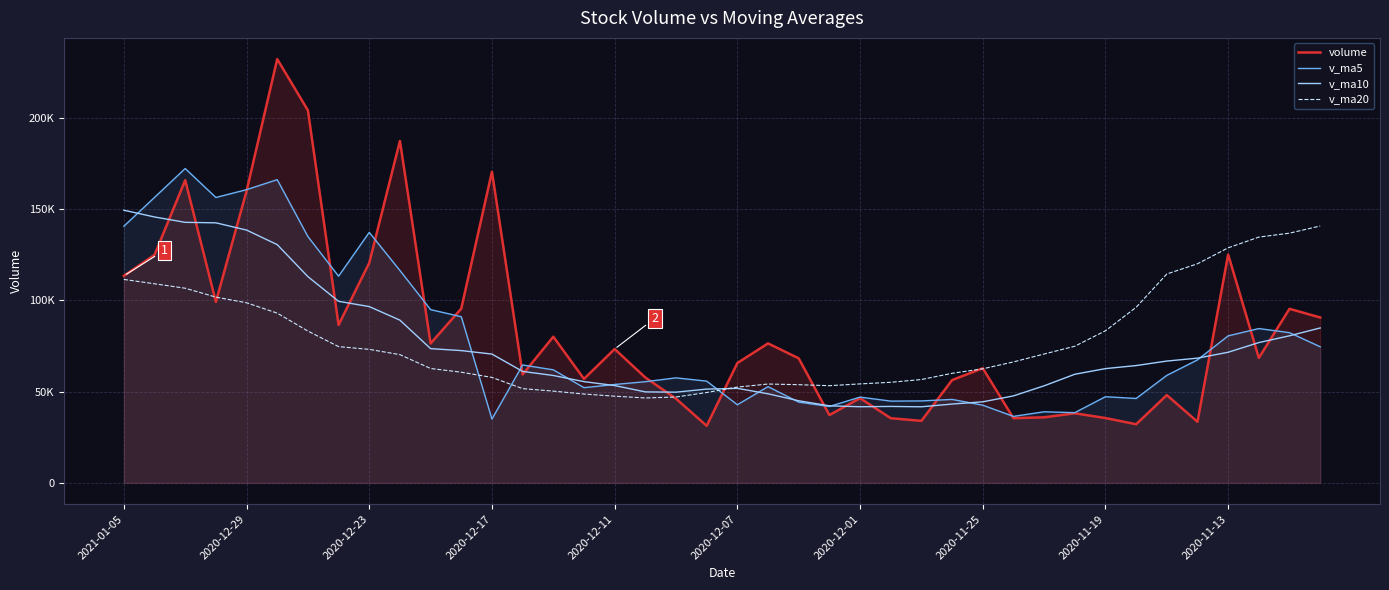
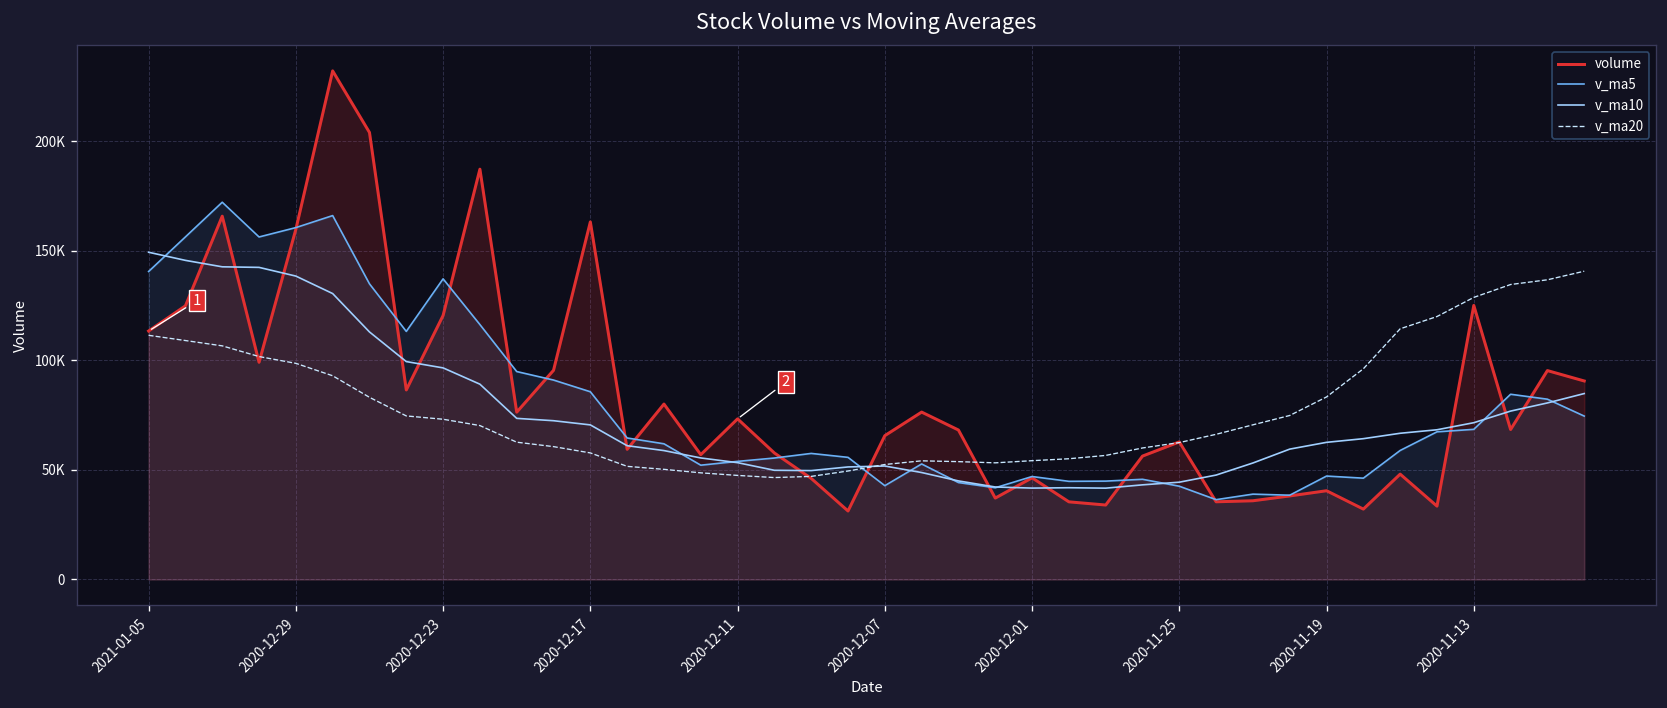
volume, 2020-12-17: 170000 -> 163000
v_ma5, 2020-12-17: 35000 -> 86000
volume, 2020-11-19: 36000 -> 41000
v_ma5, 2020-11-13: 81000 -> 69000
